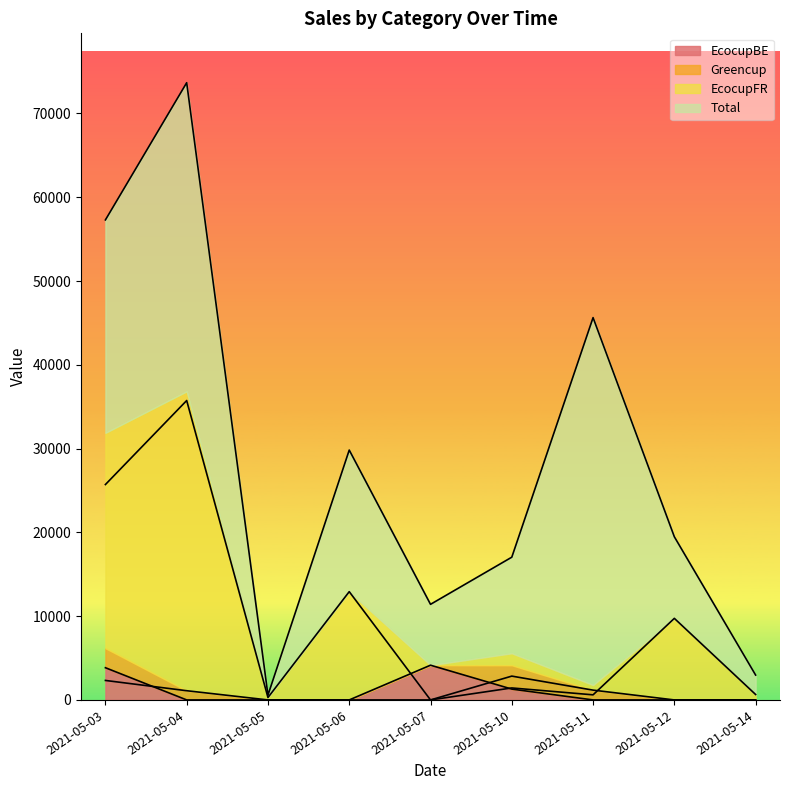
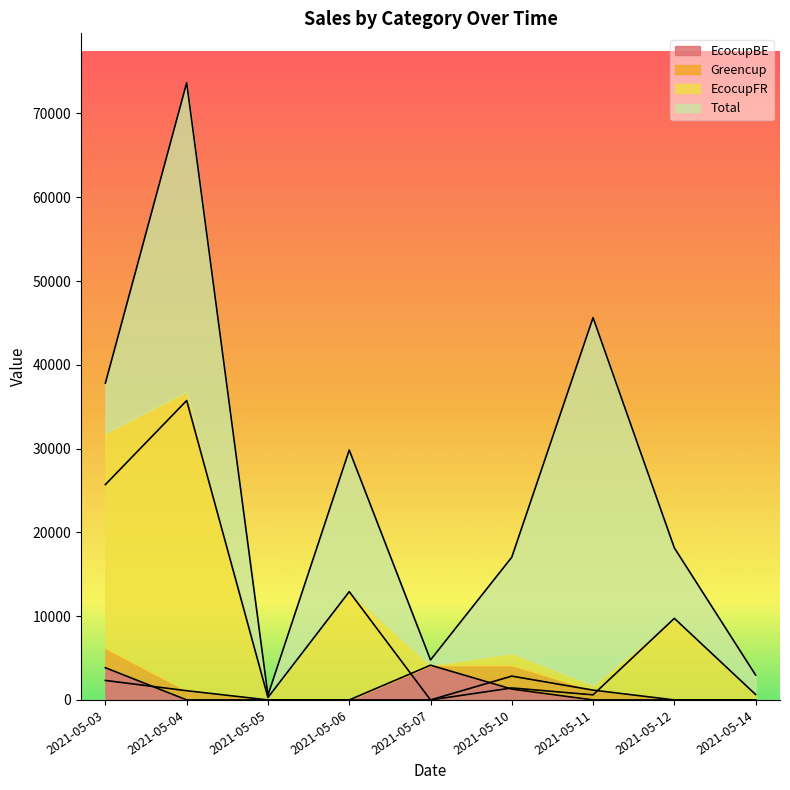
Total, 2021-05-03: 57000 -> 38000
Total, 2021-05-07: 11000 -> 5000
Total, 2021-05-12: 19000 -> 18000
